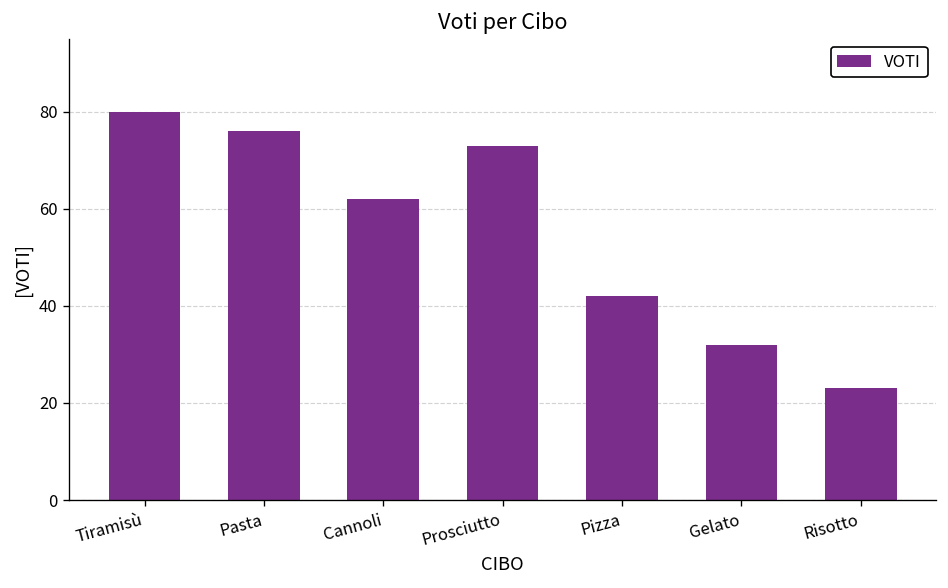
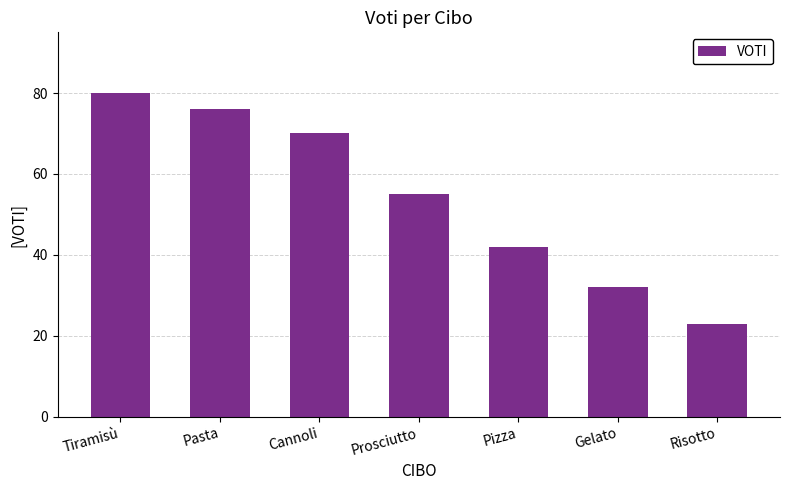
Cannoli: 62 -> 70
Prosciutto: 73 -> 55
